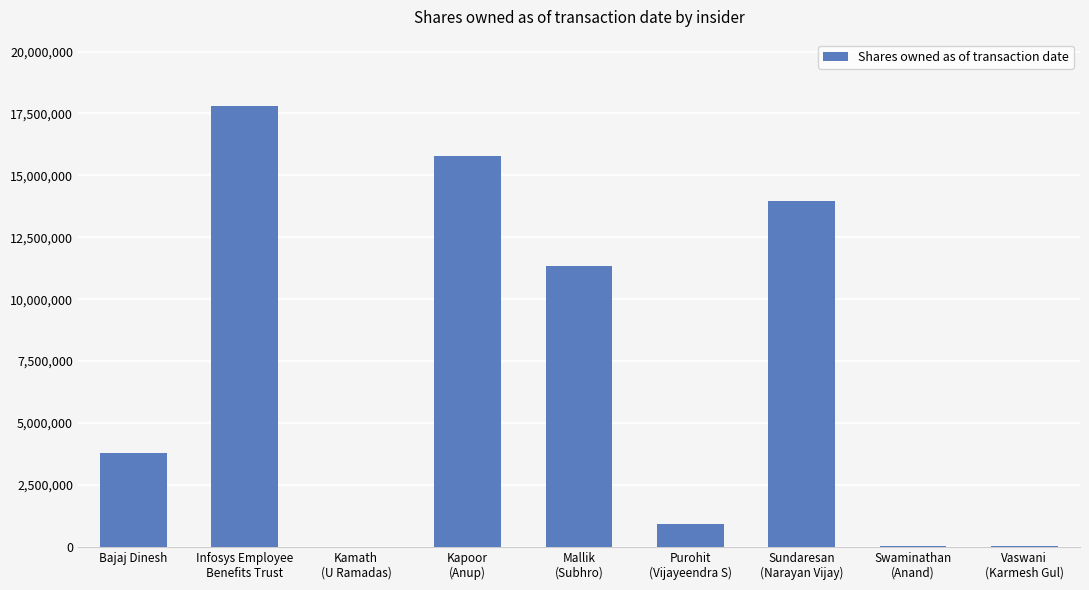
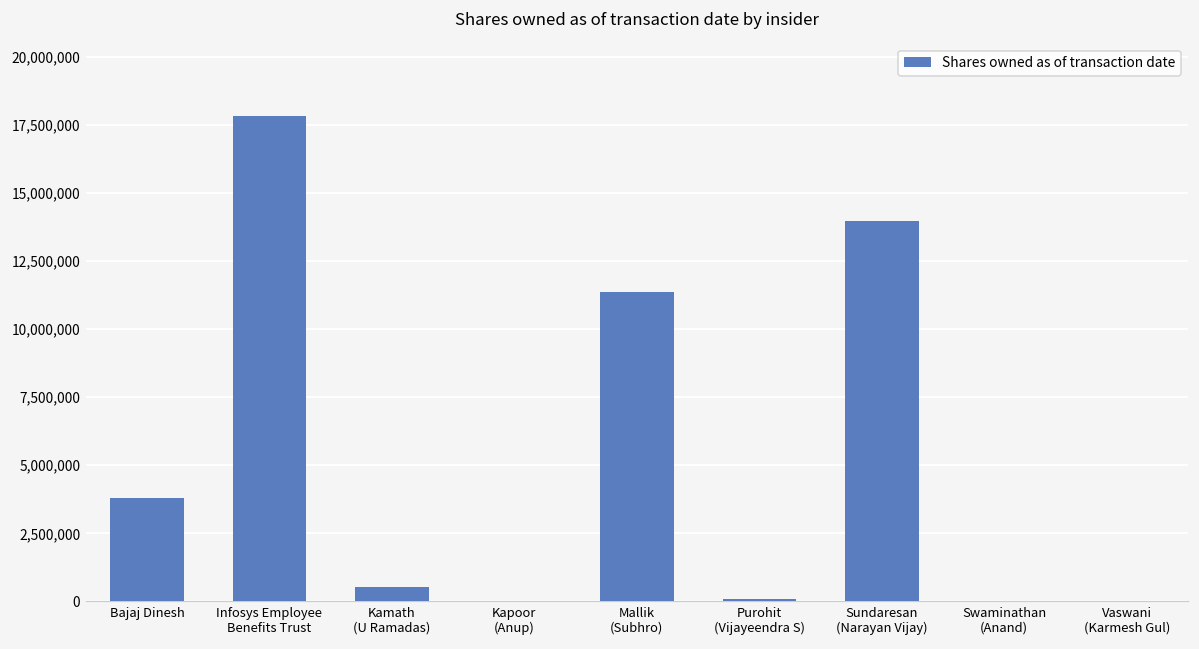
Kamath (U Ramadas): 0 -> 500,000
Kapoor (Anup): 15,800,000 -> 0
Purohit (Vijayeendra S): 900,000 -> 100,000
